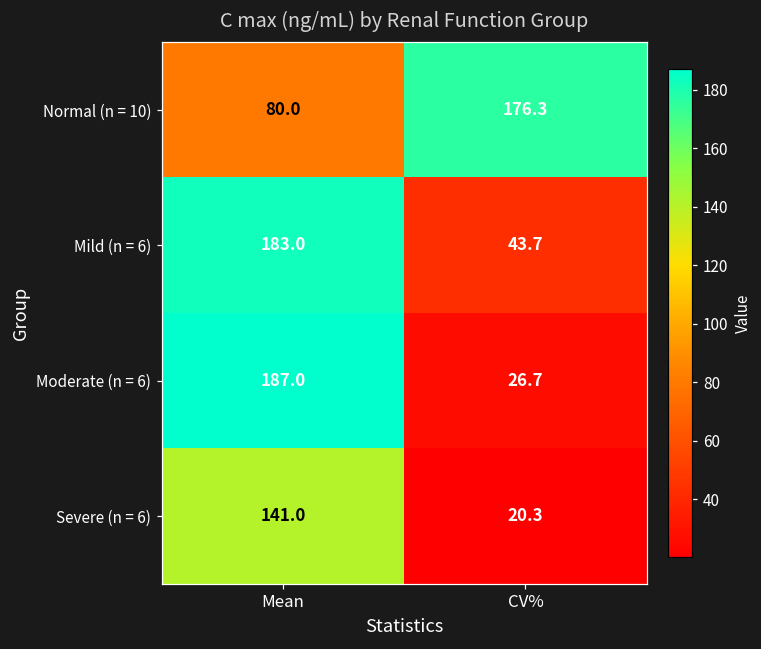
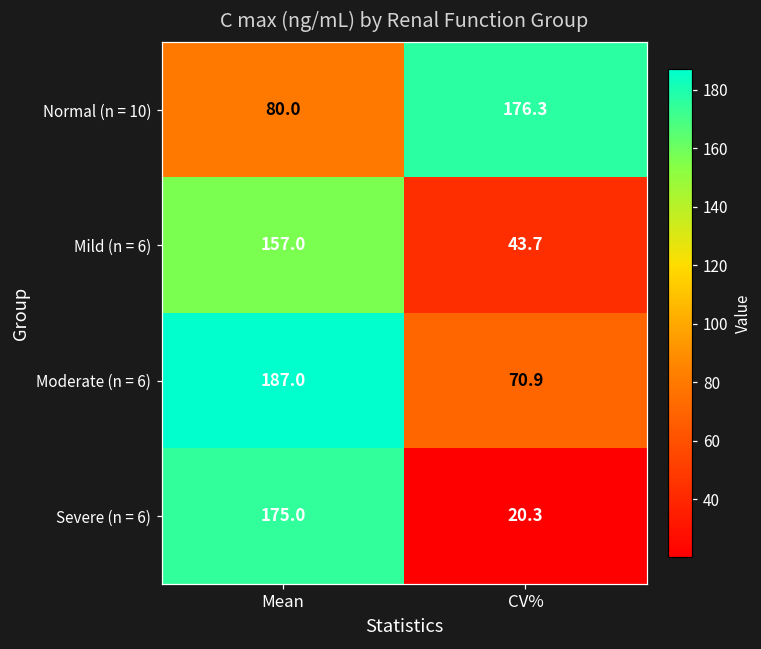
Mild (n = 6), Mean: 183.0 -> 157.0
Moderate (n = 6), CV%: 26.7 -> 70.9
Severe (n = 6), Mean: 141.0 -> 175.0
